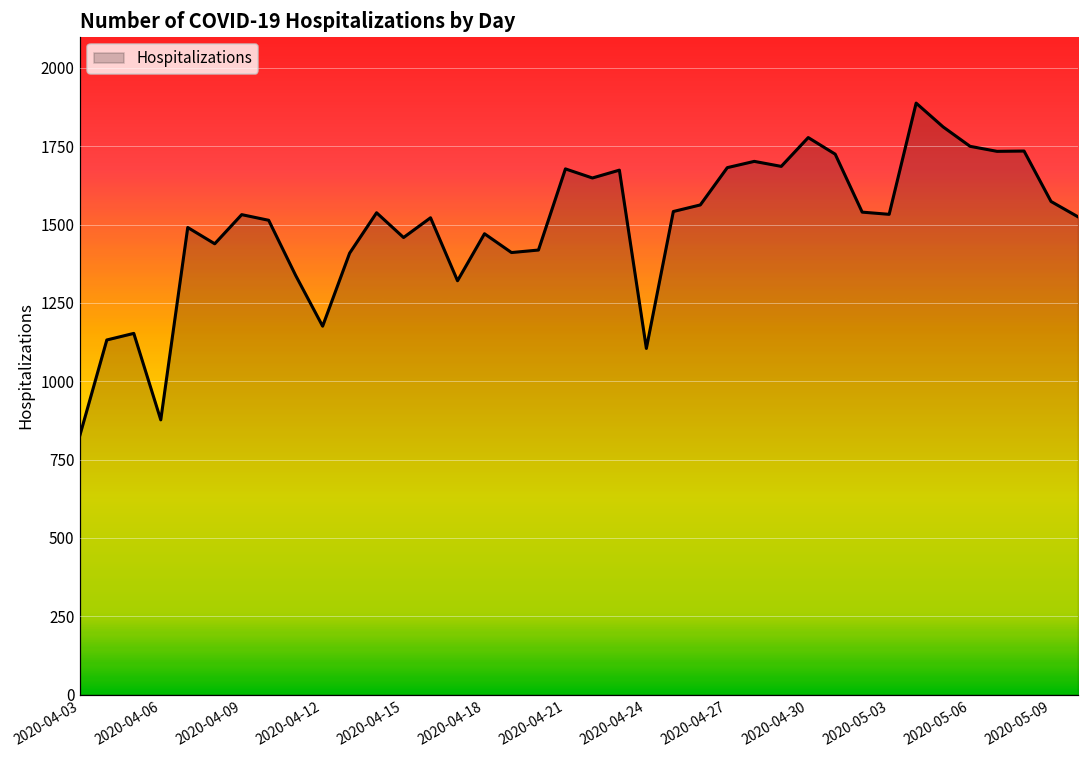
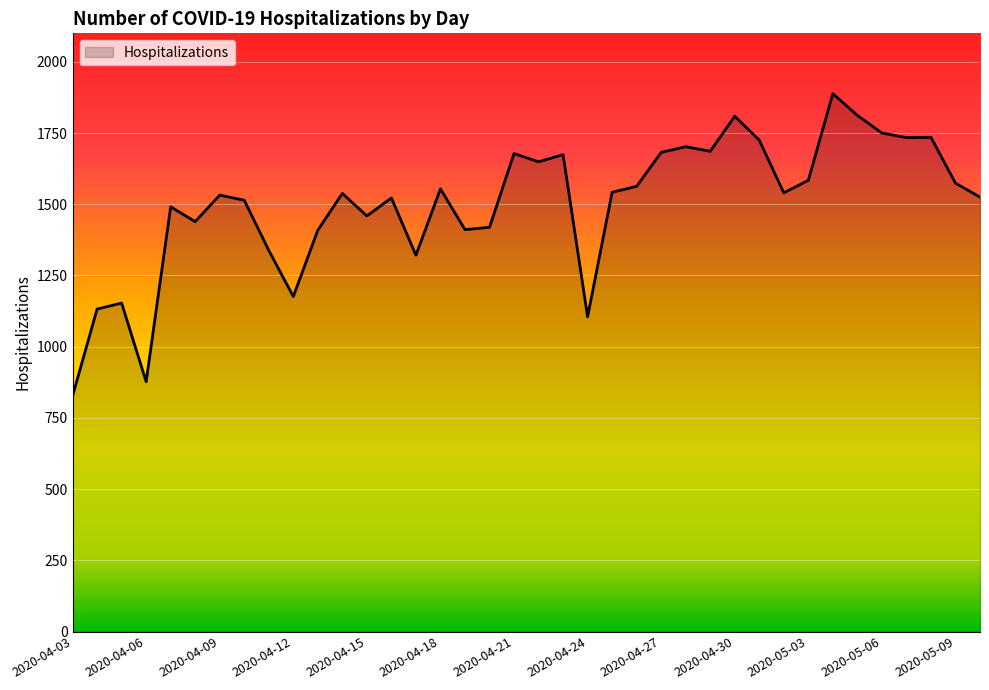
2020-04-18: 1470 -> 1550
2020-04-30: 1780 -> 1810
2020-05-03: 1530 -> 1580
